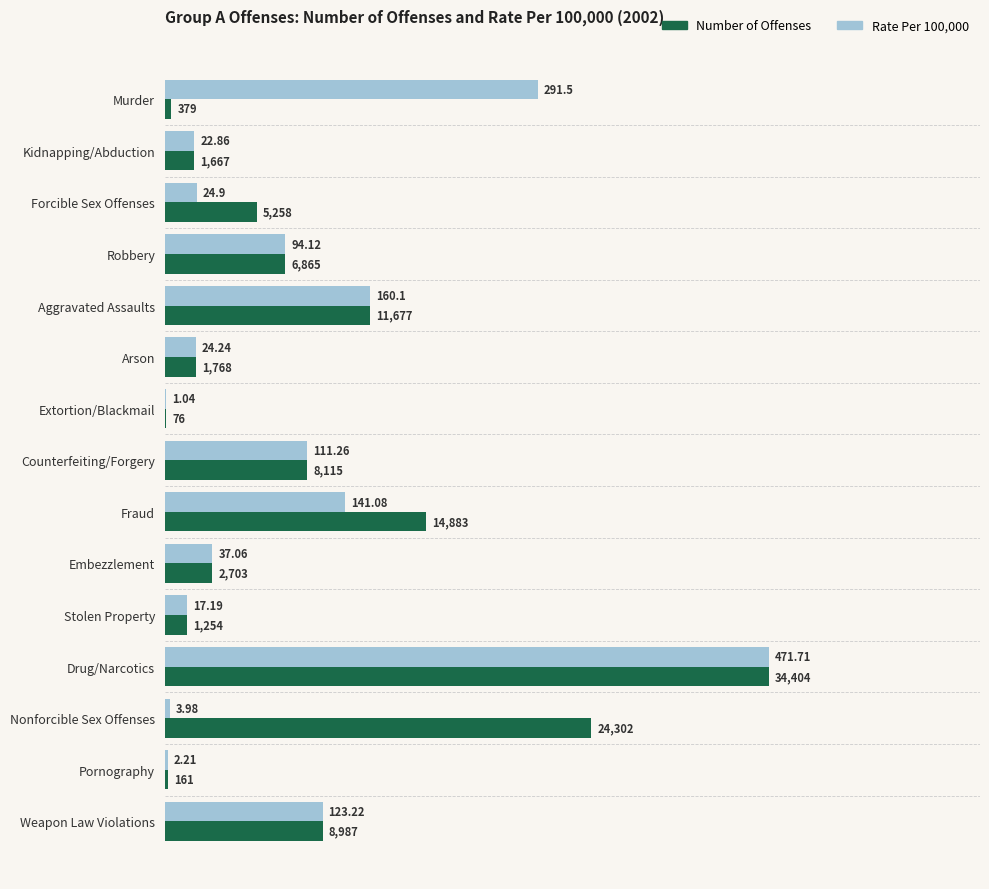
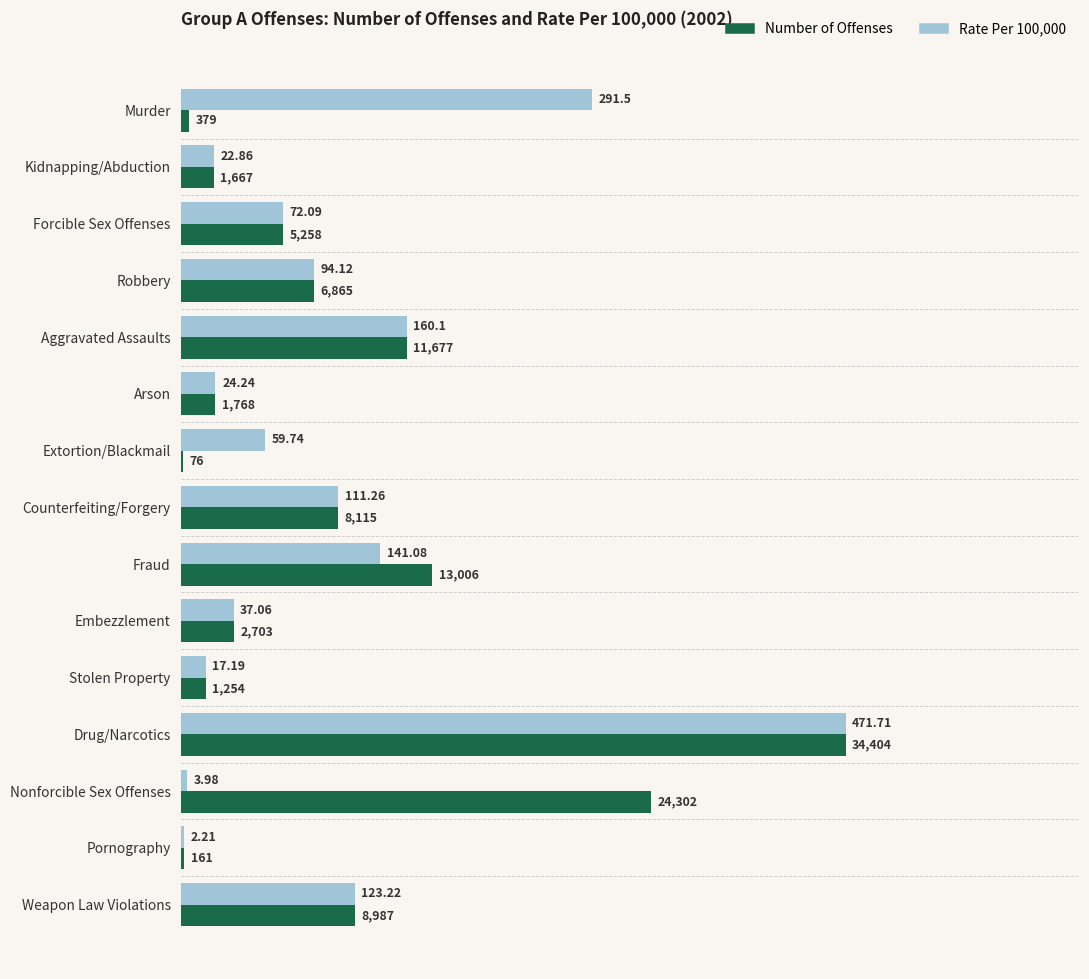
Rate Per 100,000, Forcible Sex Offenses: 24.9 -> 72.09
Rate Per 100,000, Extortion/Blackmail: 1.04 -> 59.74
Number of Offenses, Fraud: 14,883 -> 13,006
